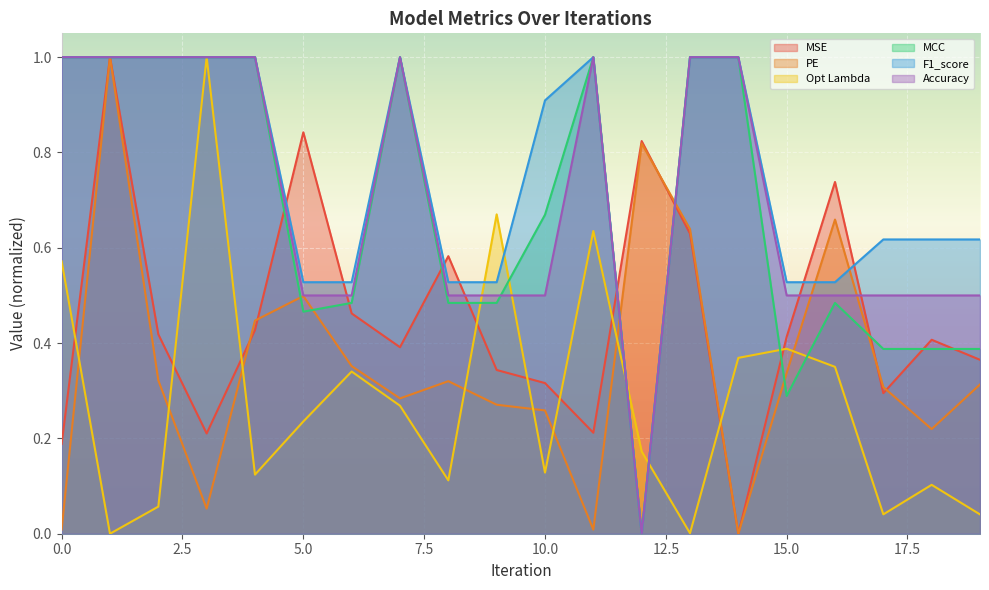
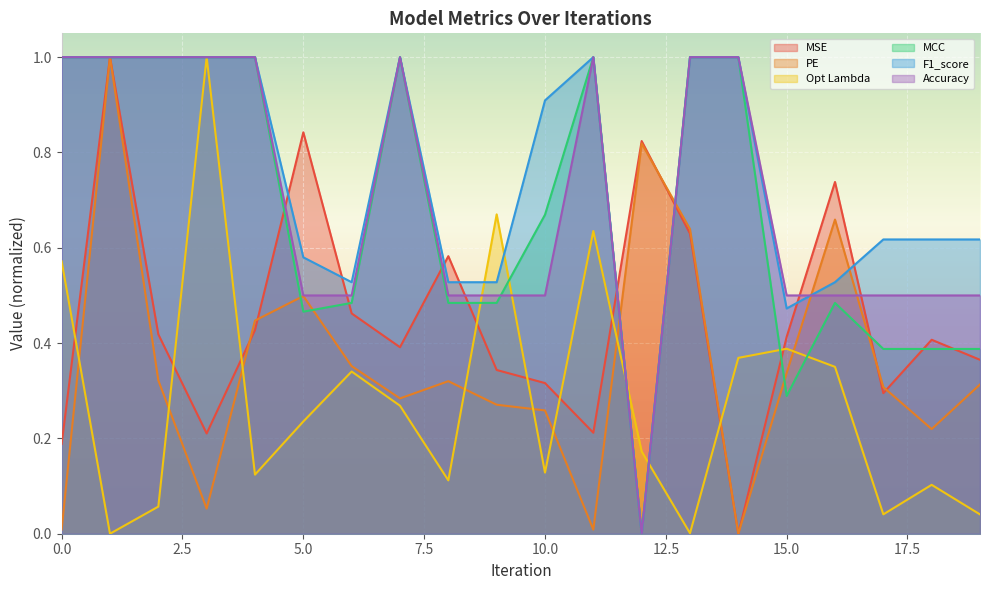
F1_score, 5.0: 0.53 -> 0.58
F1_score, 15.0: 0.53 -> 0.47
